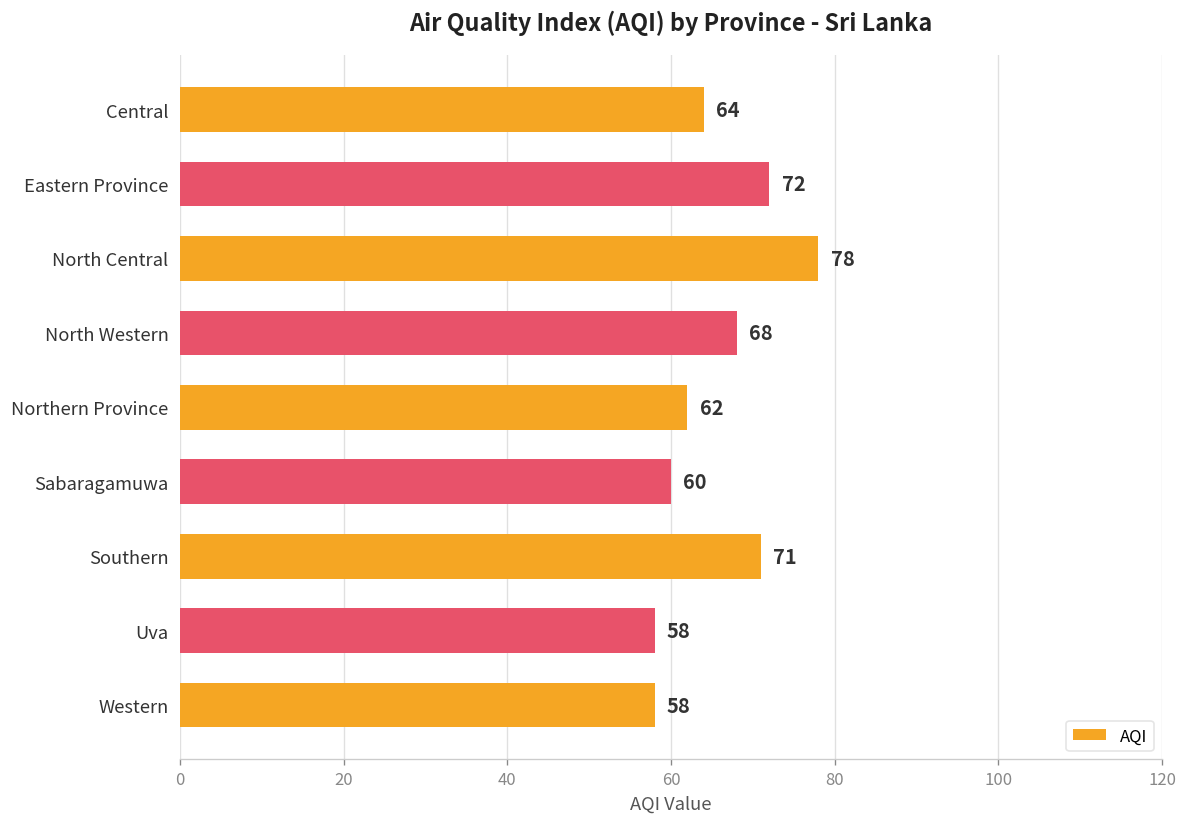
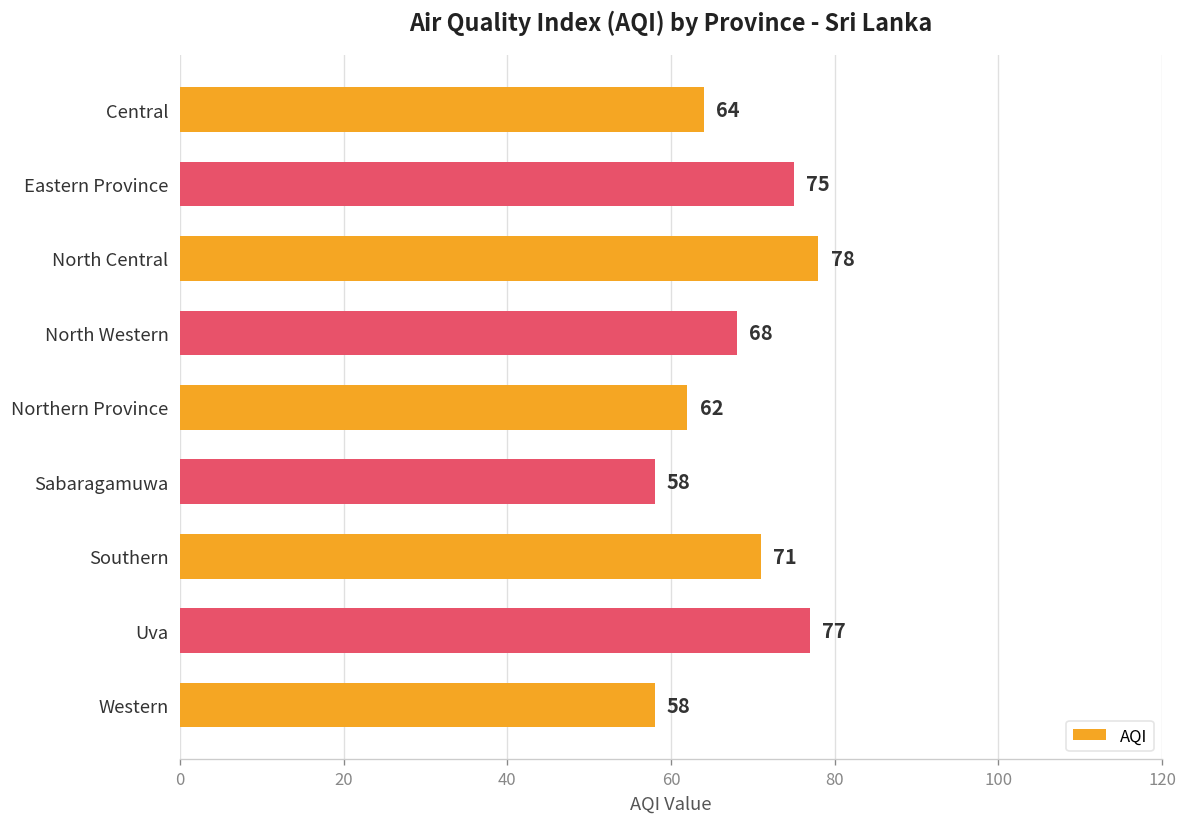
Eastern Province: 72 -> 75
Sabaragamuwa: 60 -> 58
Uva: 58 -> 77
